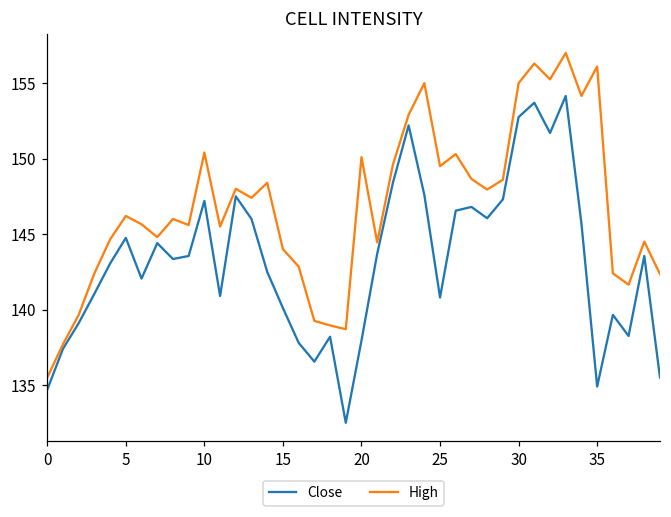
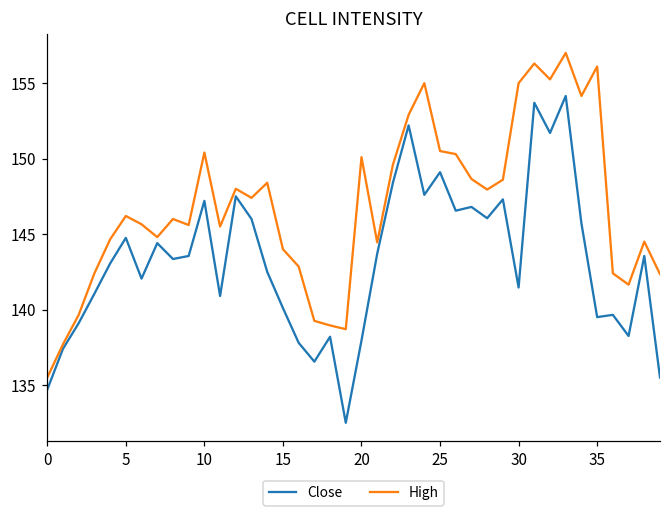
Close, 25: 140.8 -> 149.1
High, 25: 149.5 -> 150.5
Close, 30: 152.8 -> 141.5
Close, 35: 134.9 -> 139.5
